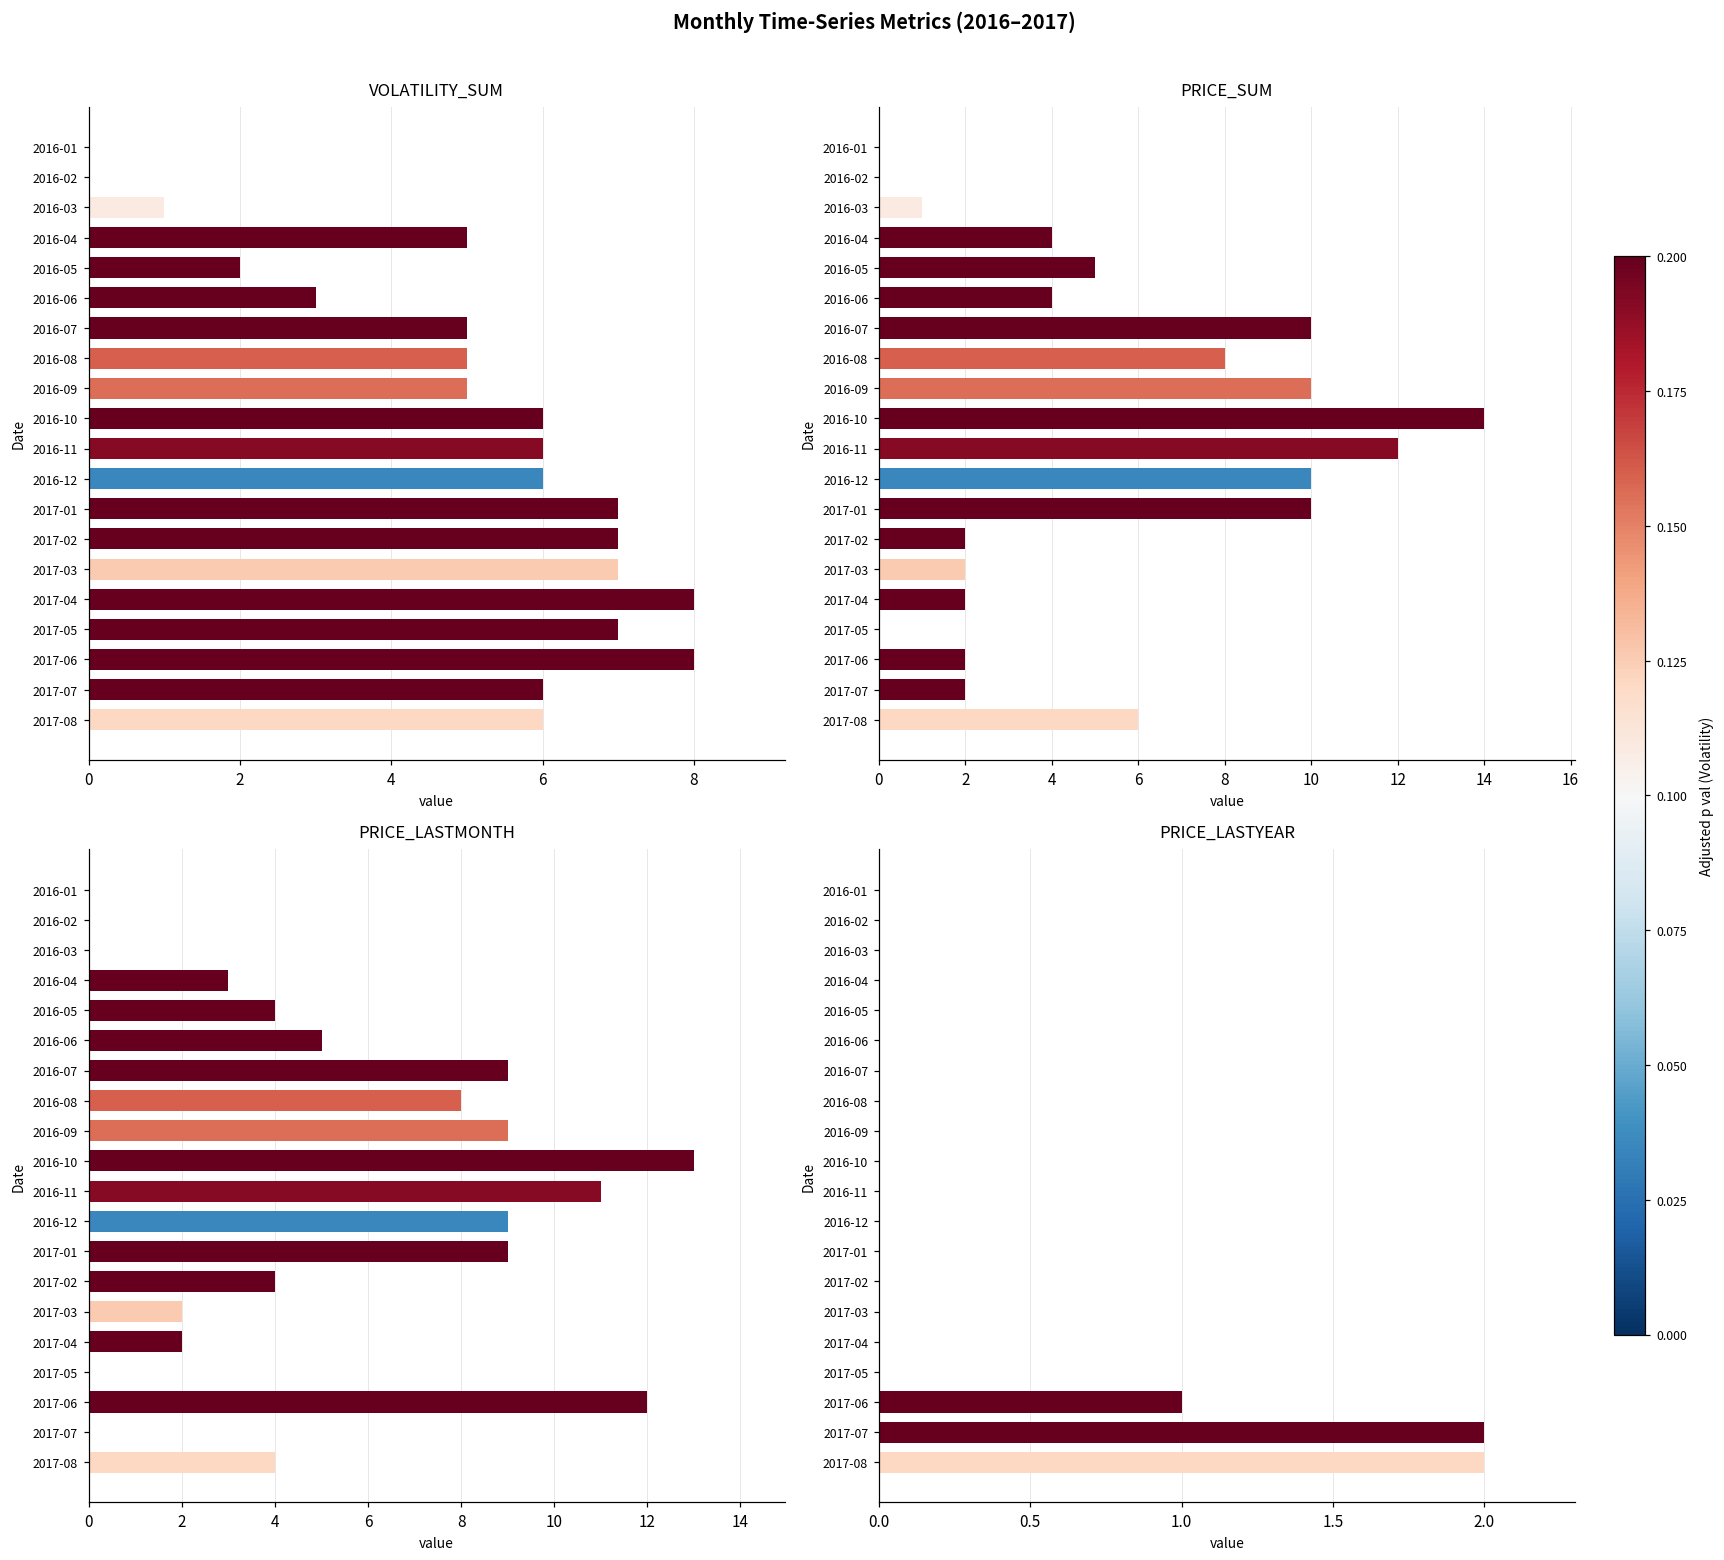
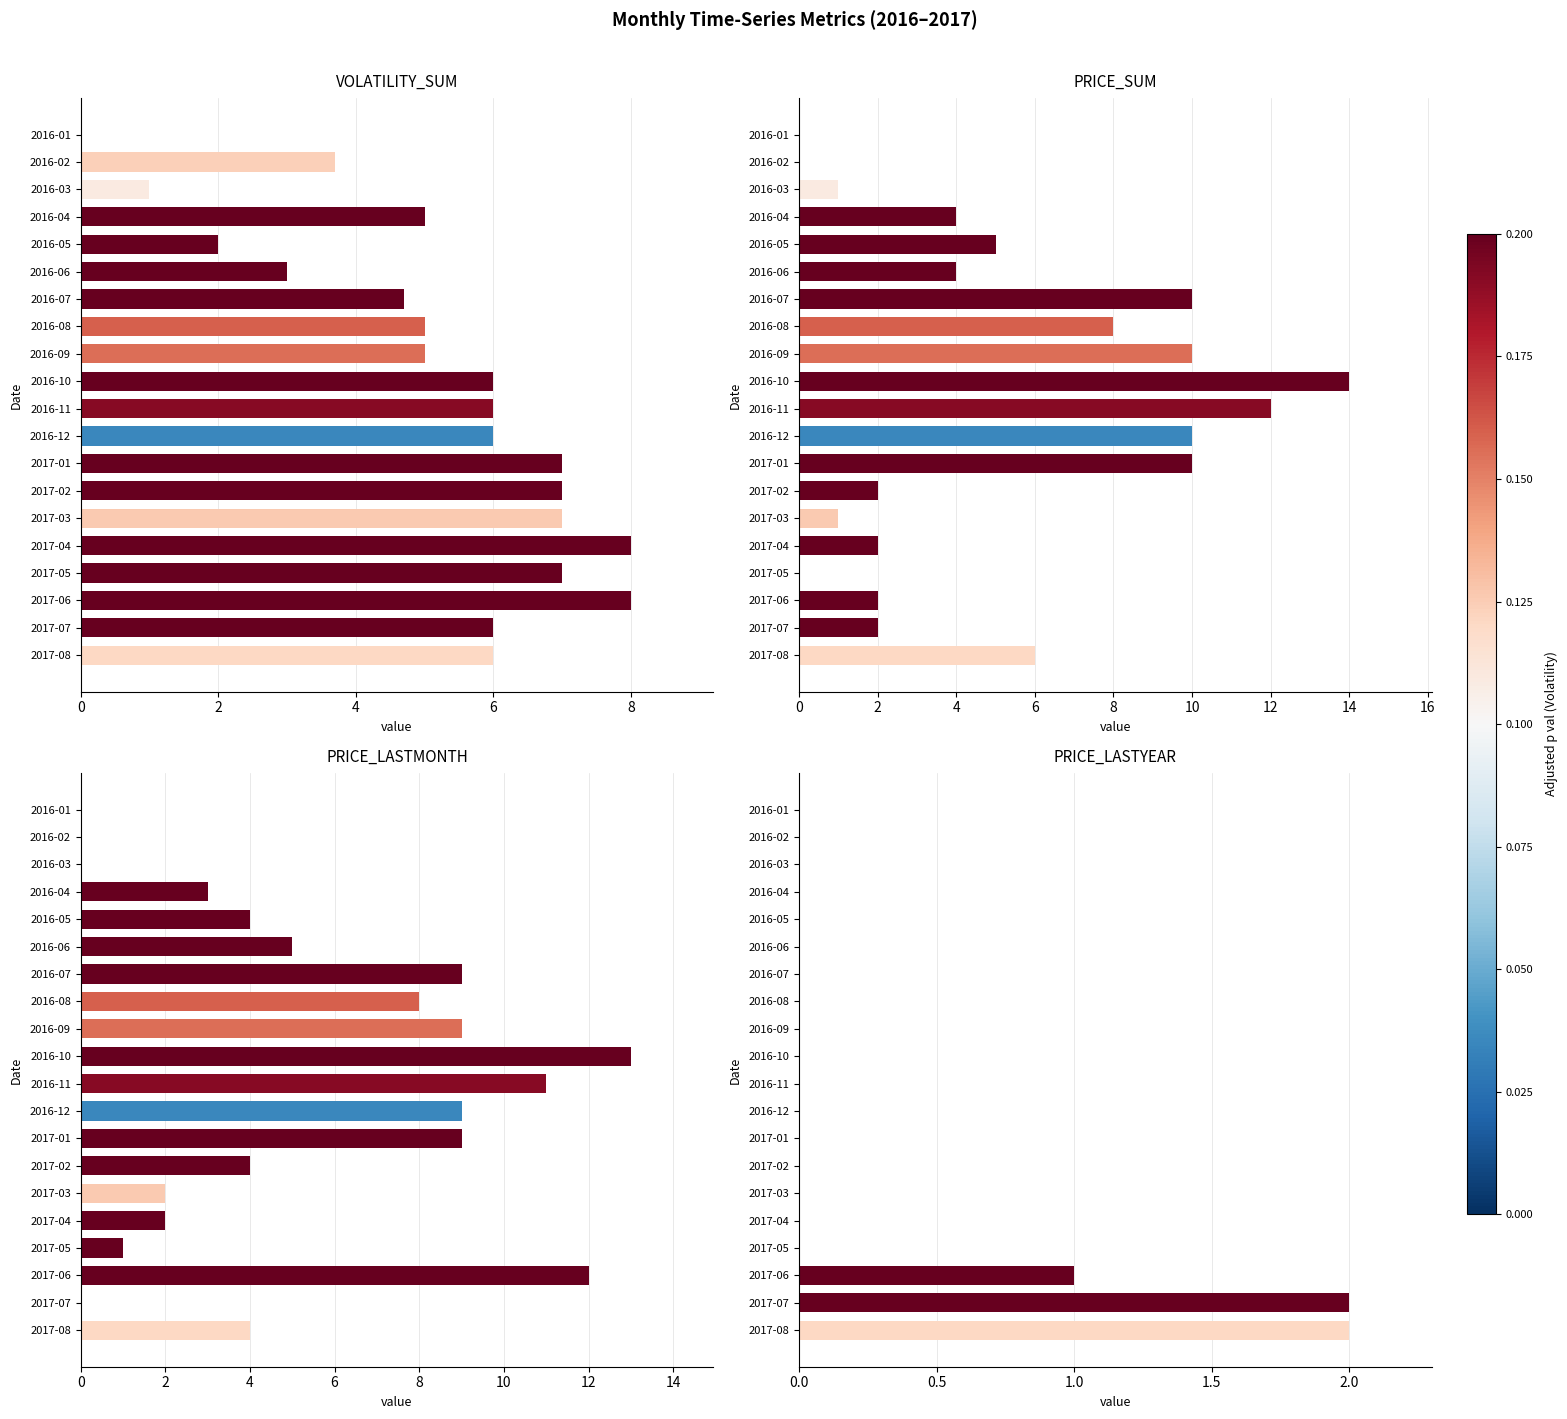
VOLATILITY_SUM, 2016-02: 0.0 -> 3.7
VOLATILITY_SUM, 2016-07: 5.0 -> 4.7
PRICE_SUM, 2017-03: 2 -> 1
PRICE_LASTMONTH, 2017-05: 0 -> 1
